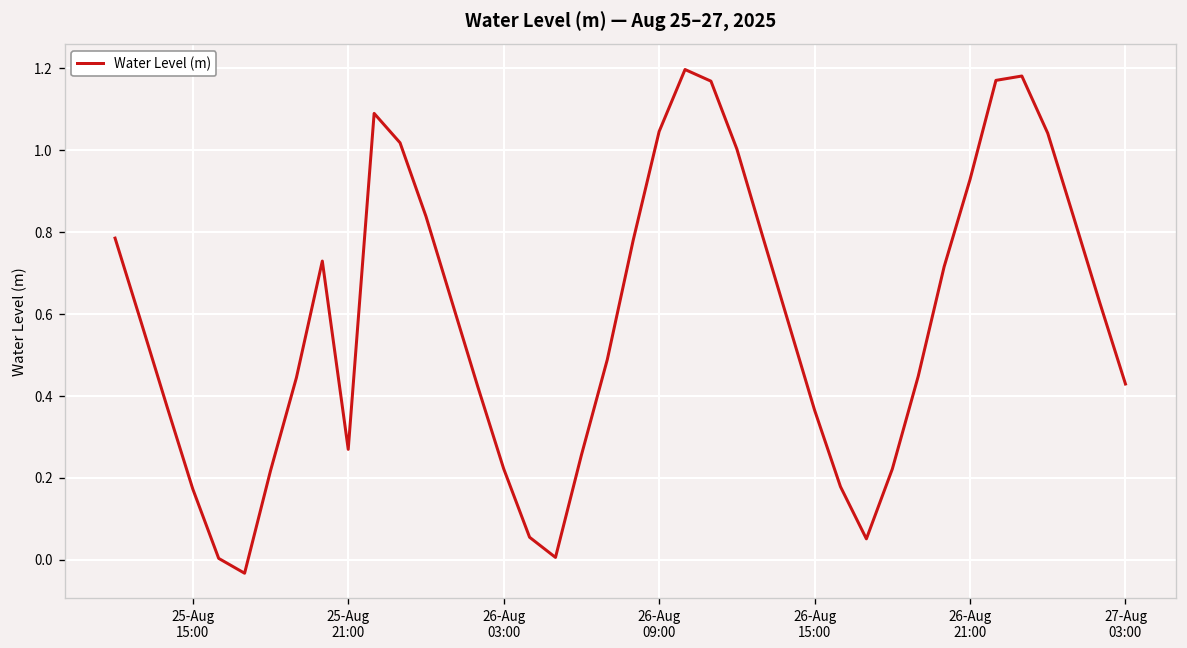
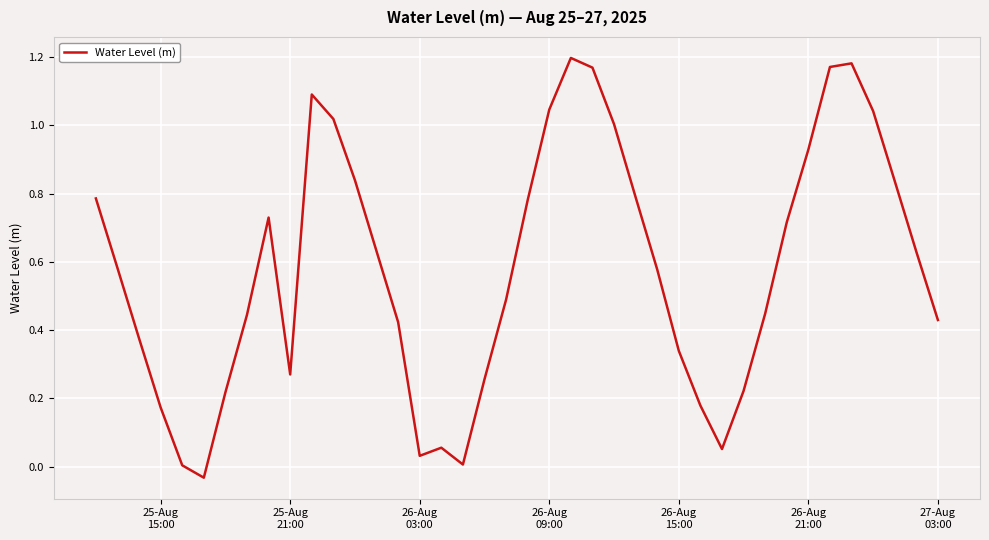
26-Aug 03:00: 0.22 -> 0.03
26-Aug 15:00: 0.37 -> 0.34
